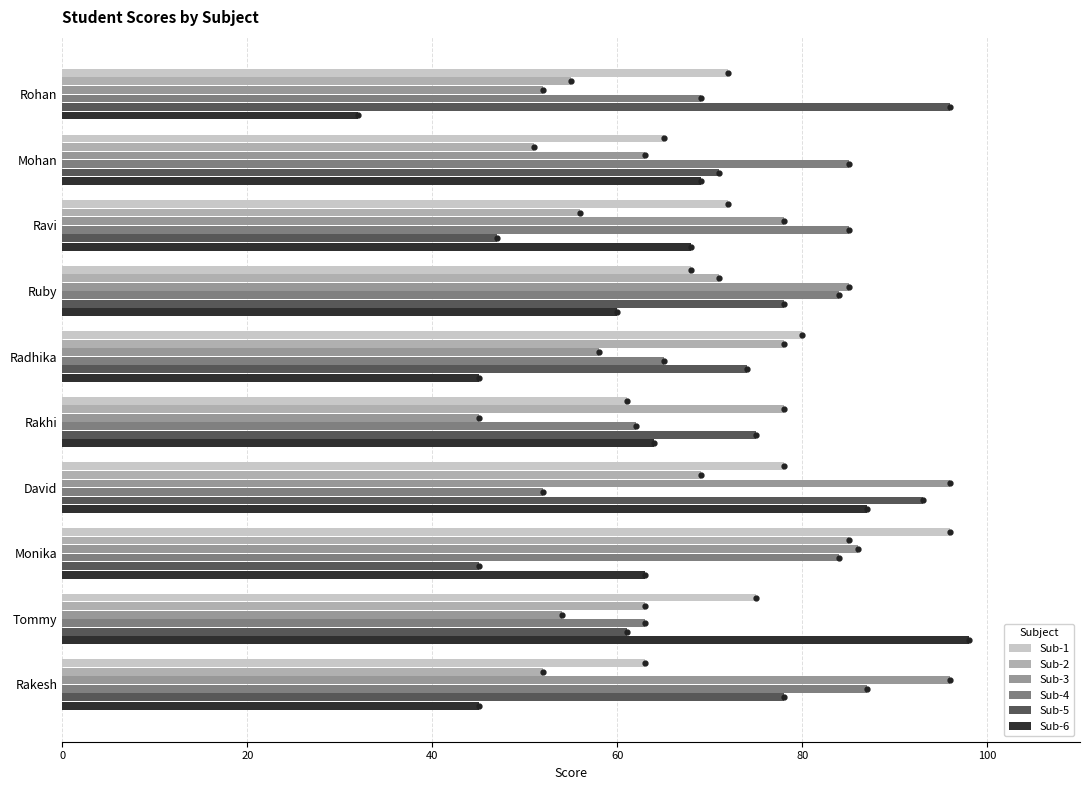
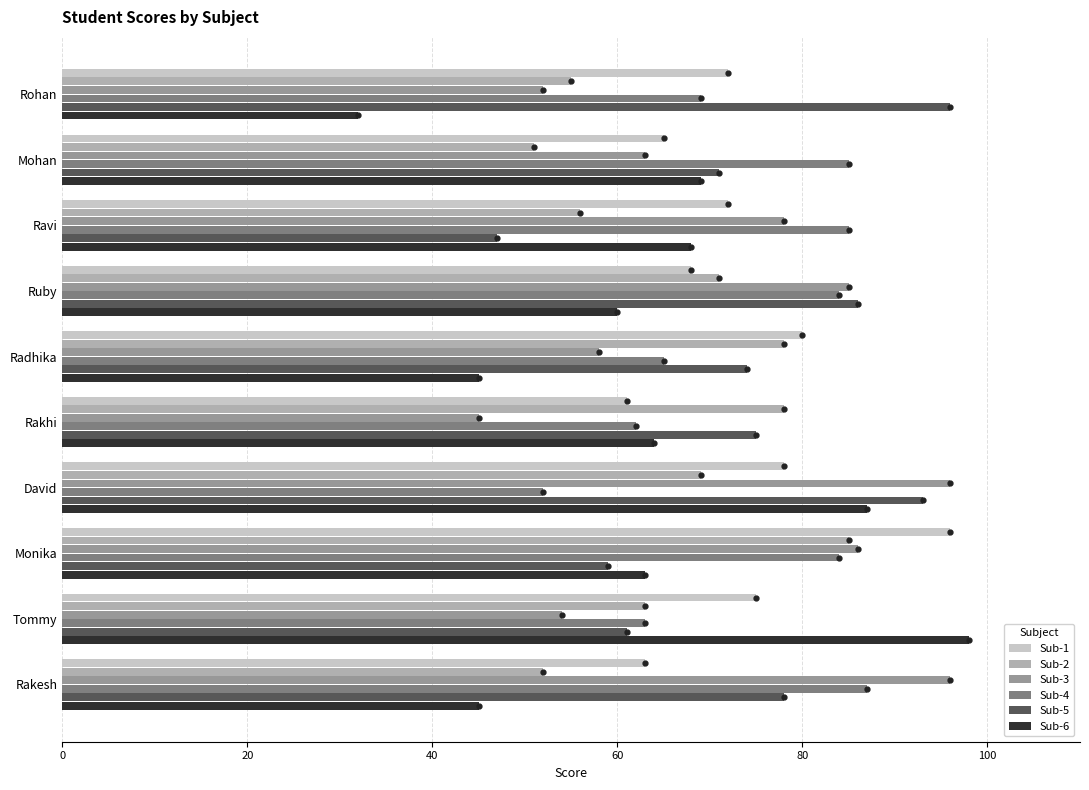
Sub-5, Ruby: 78 -> 86
Sub-5, Monika: 45 -> 59
